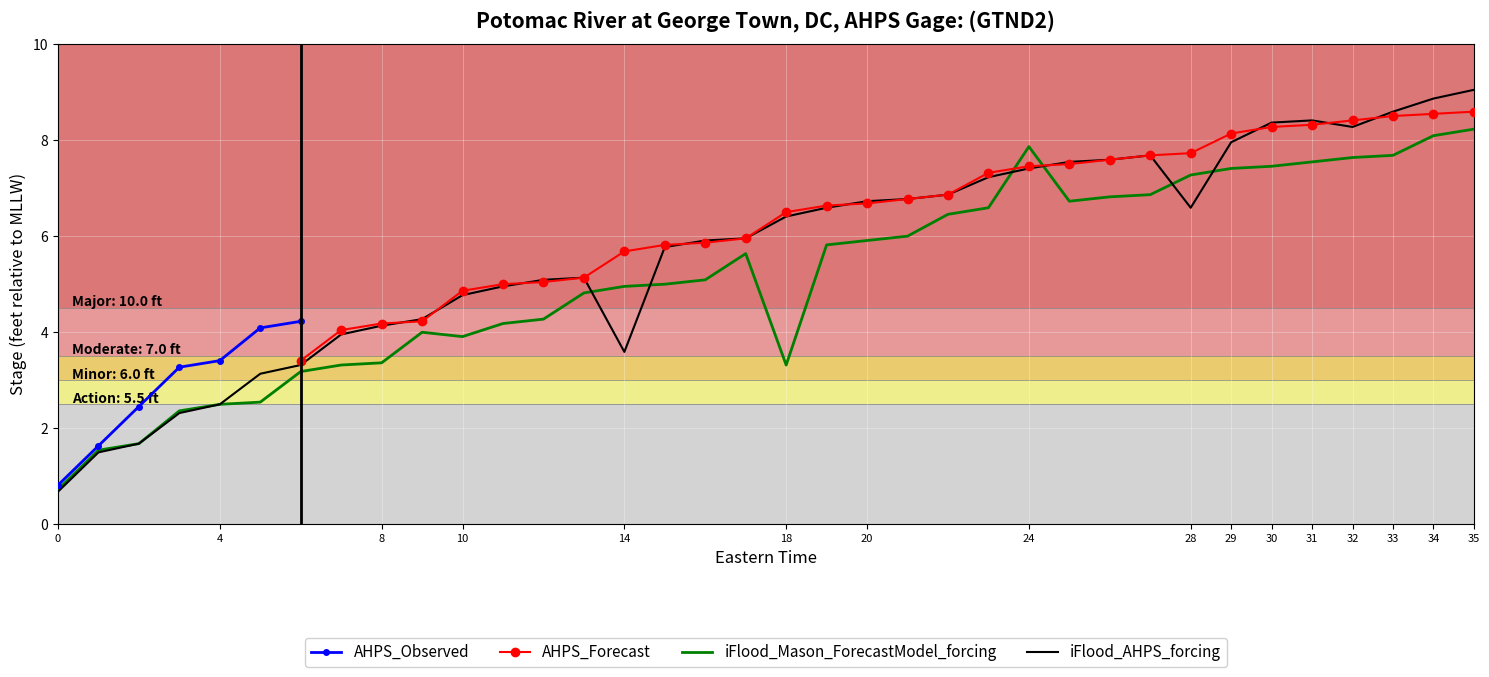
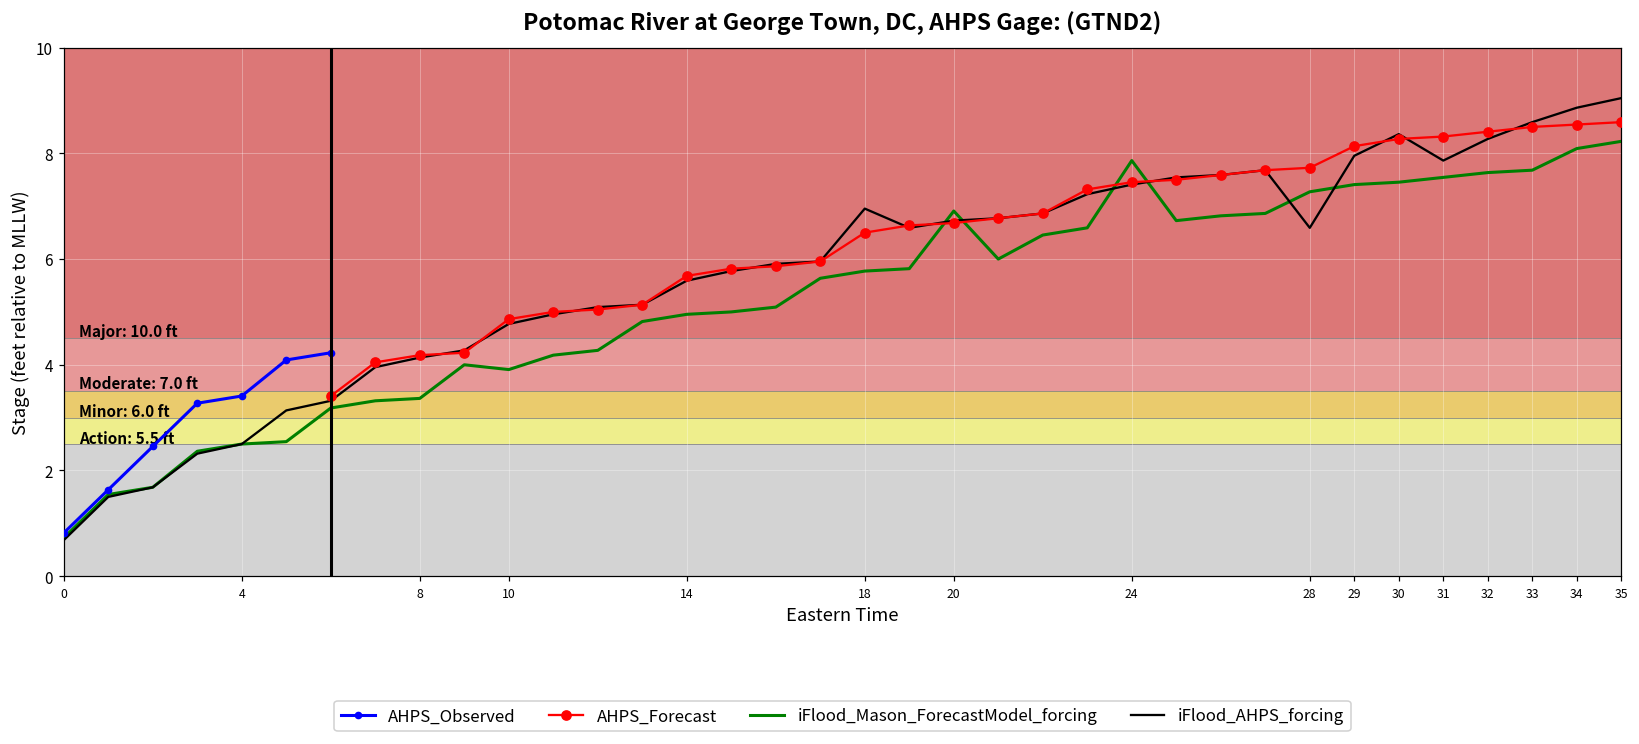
iFlood_AHPS_forcing, 14: 3.6 -> 5.6
iFlood_Mason_ForecastModel_forcing, 18: 3.3 -> 5.8
iFlood_AHPS_forcing, 18: 6.4 -> 7.0
iFlood_Mason_ForecastModel_forcing, 20: 5.9 -> 6.9
iFlood_AHPS_forcing, 31: 8.4 -> 7.9
